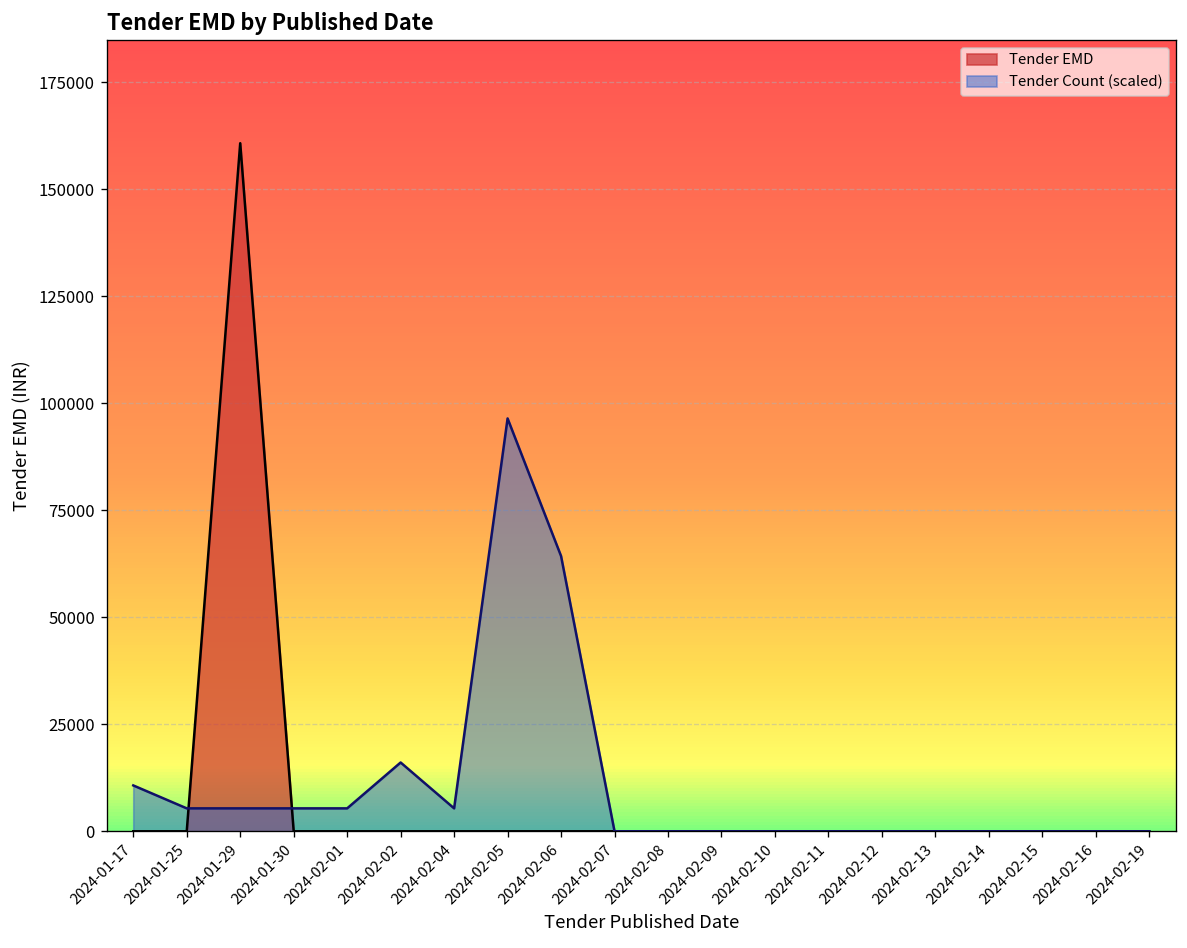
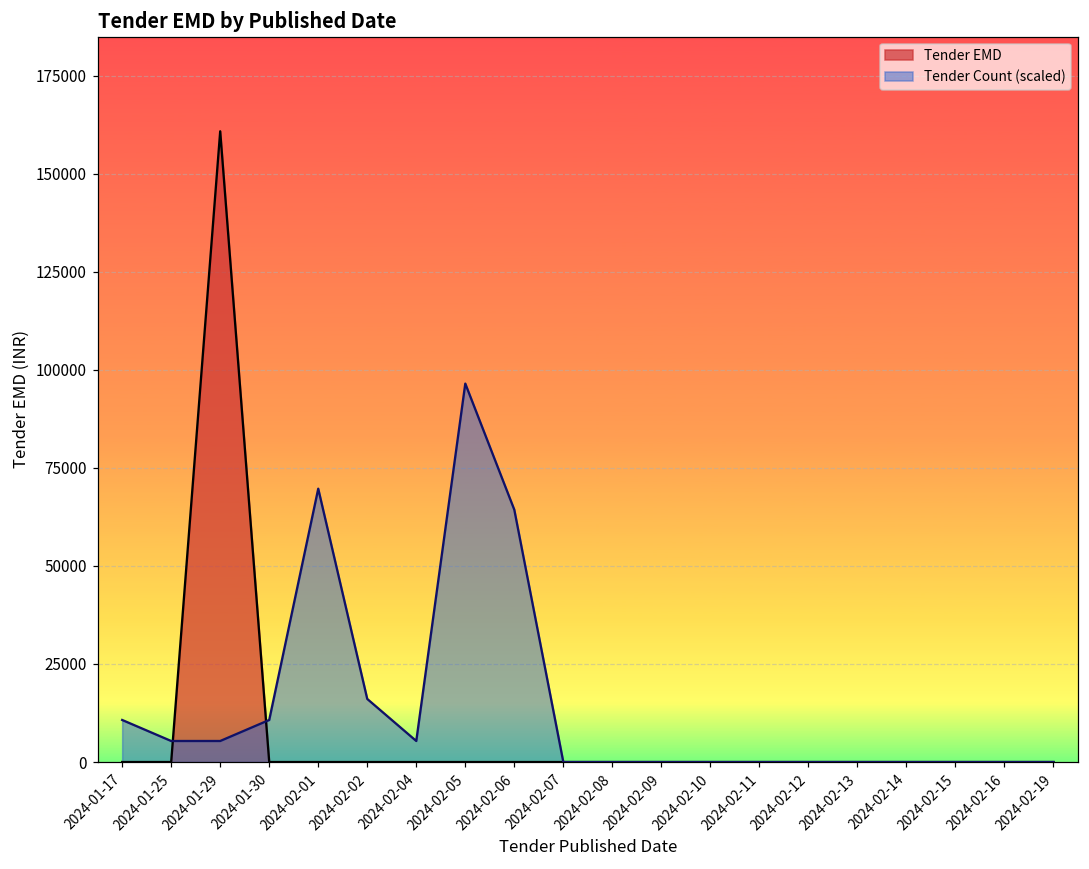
Tender Count (scaled), 2024-01-30: 5000 -> 11000
Tender Count (scaled), 2024-02-01: 5000 -> 70000
